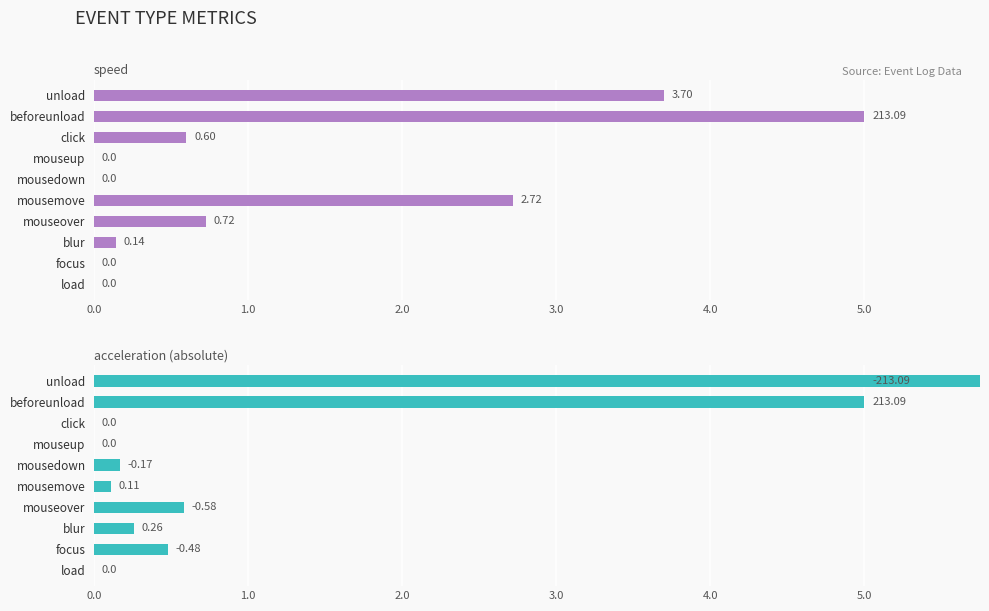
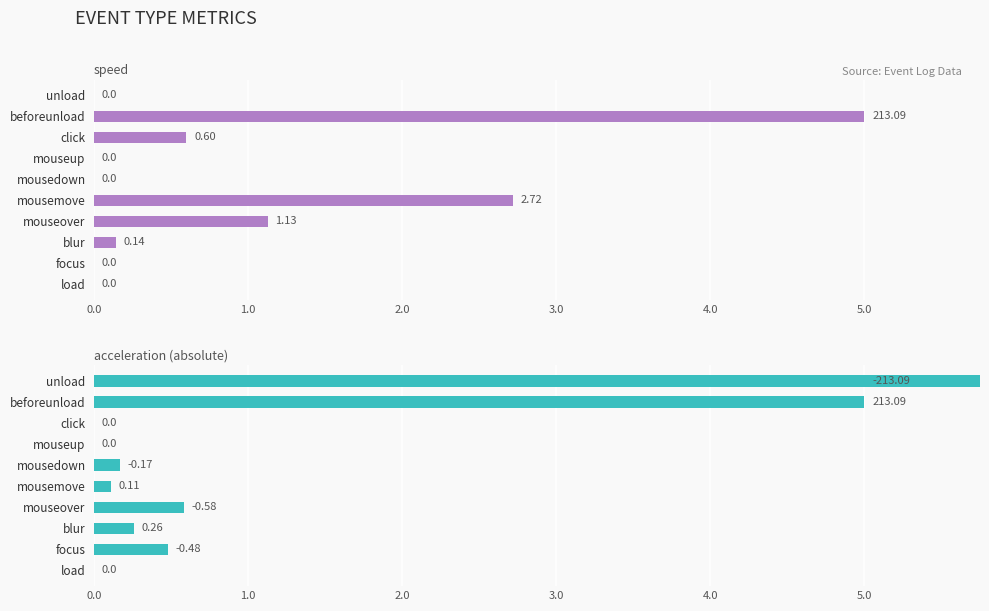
speed, unload: 3.70 -> 0.0
speed, mouseover: 0.72 -> 1.13
